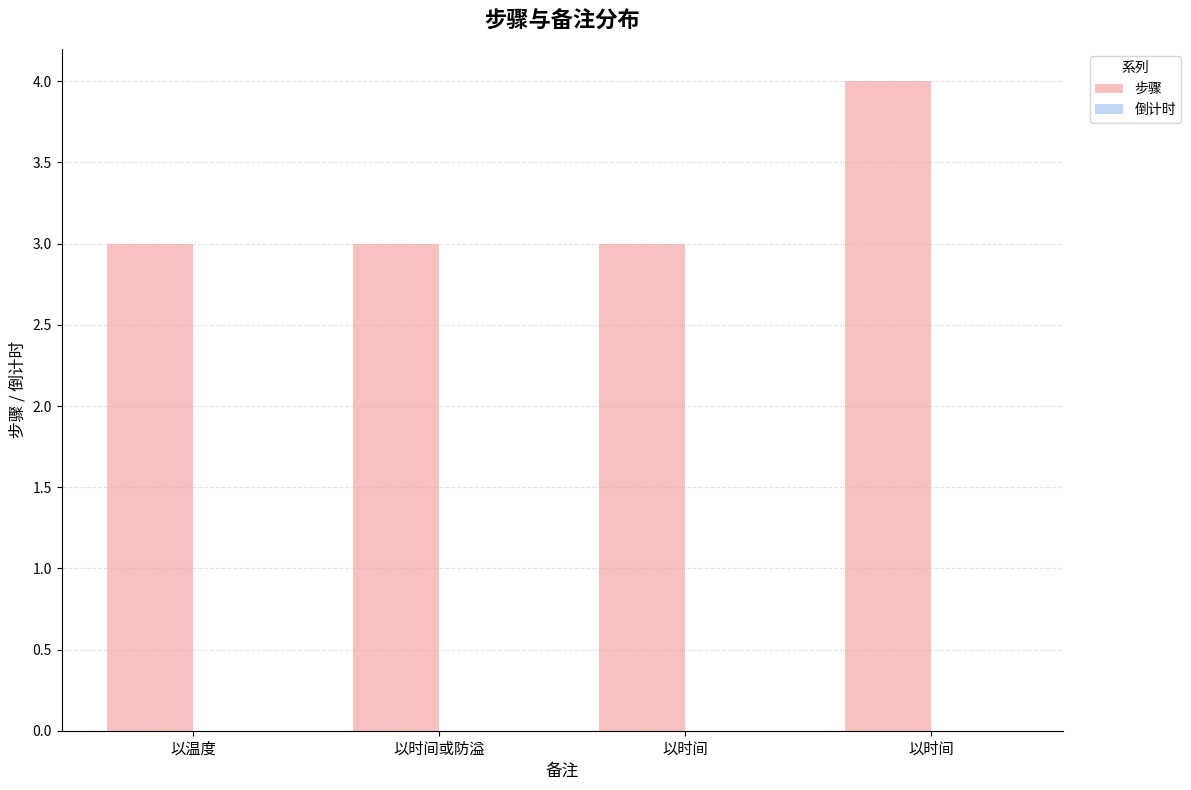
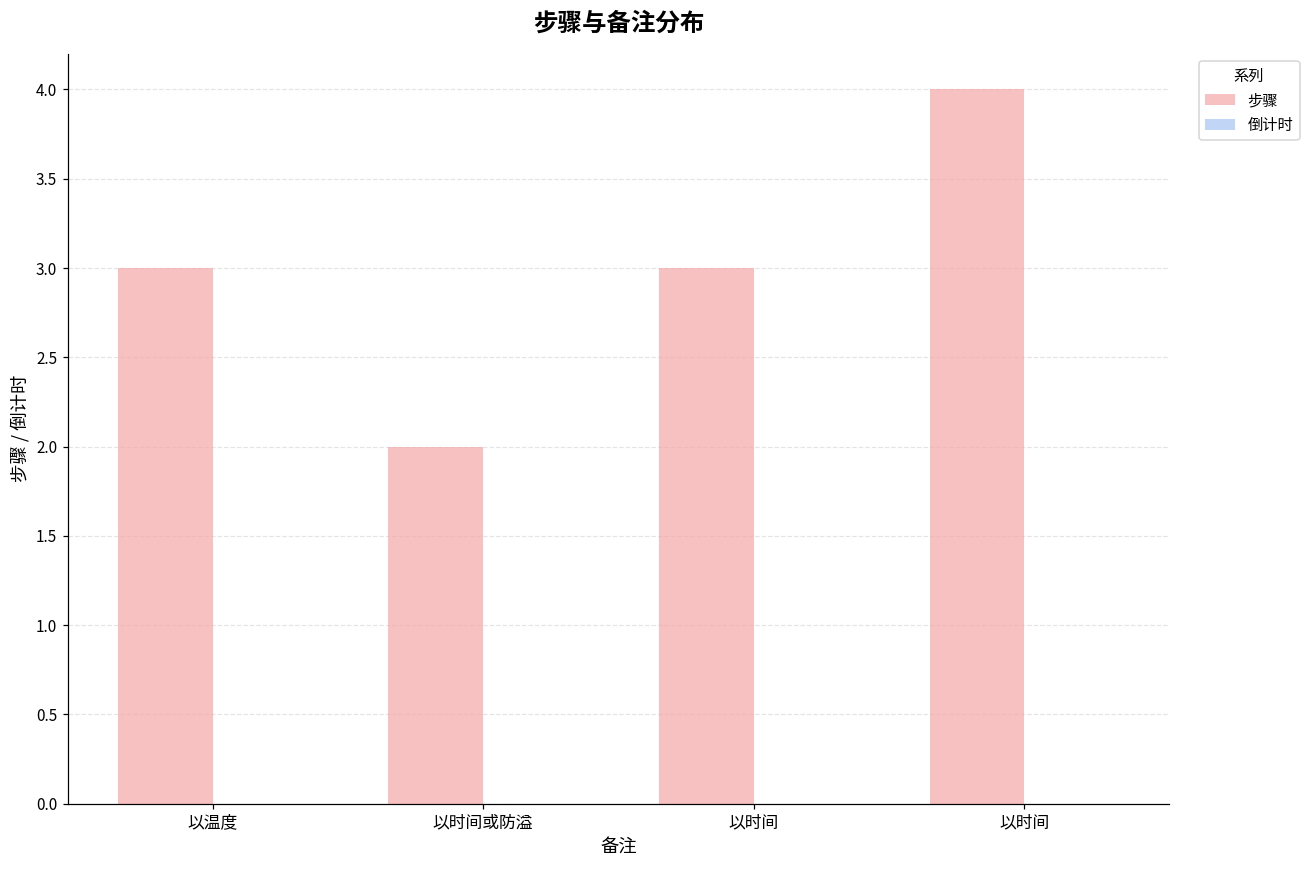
步骤, 以时间或防溢: 3 -> 2
